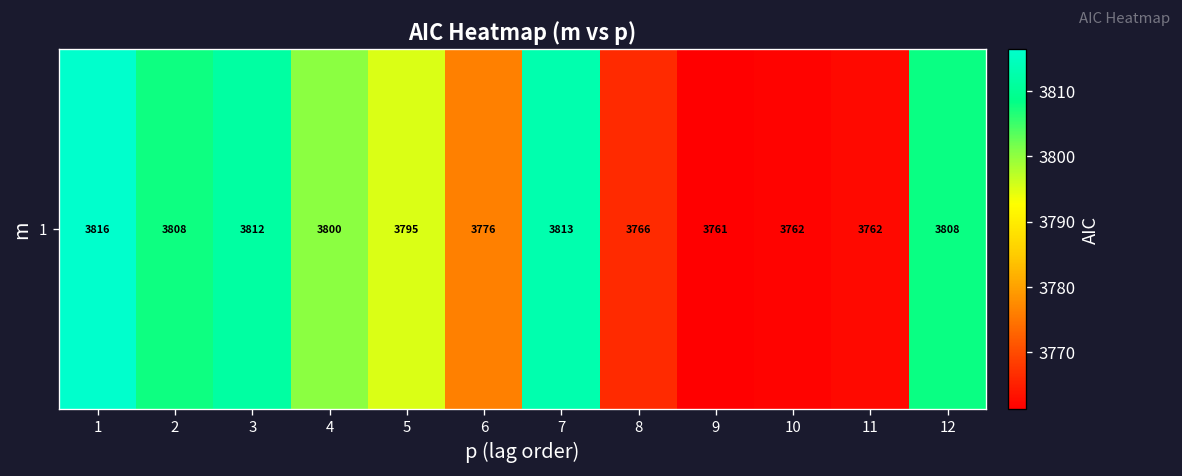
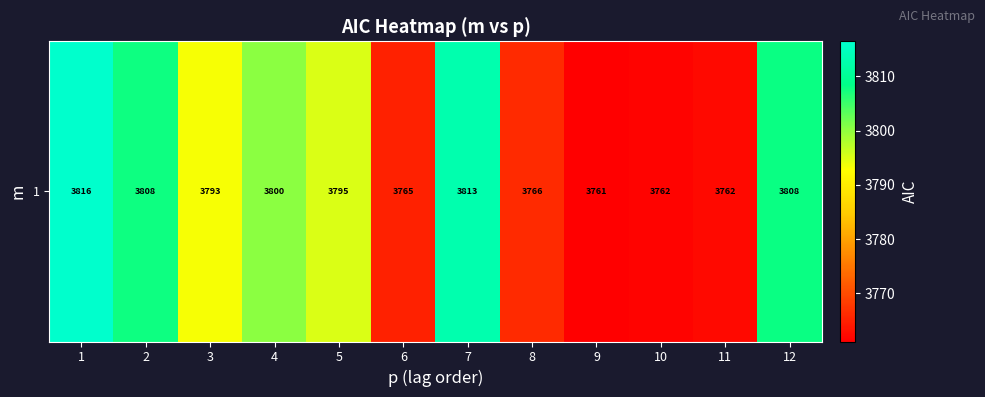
1, 3: 3812 -> 3793
1, 6: 3776 -> 3765
